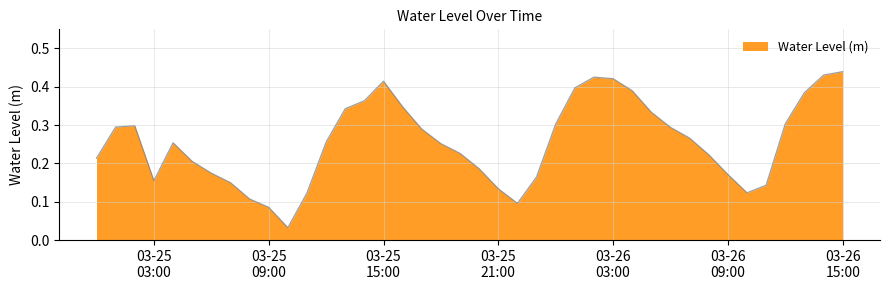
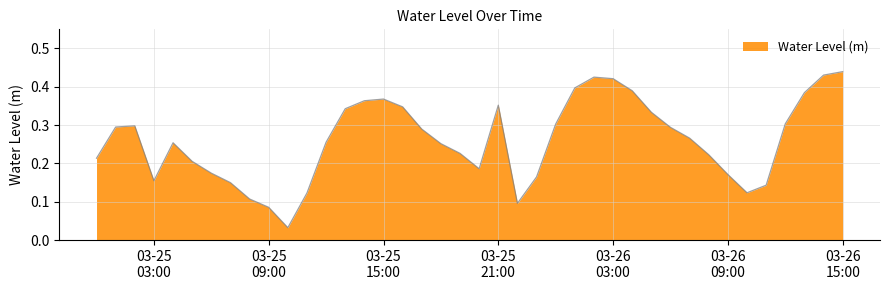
03-25 15:00: 0.41 -> 0.37
03-25 21:00: 0.13 -> 0.35
